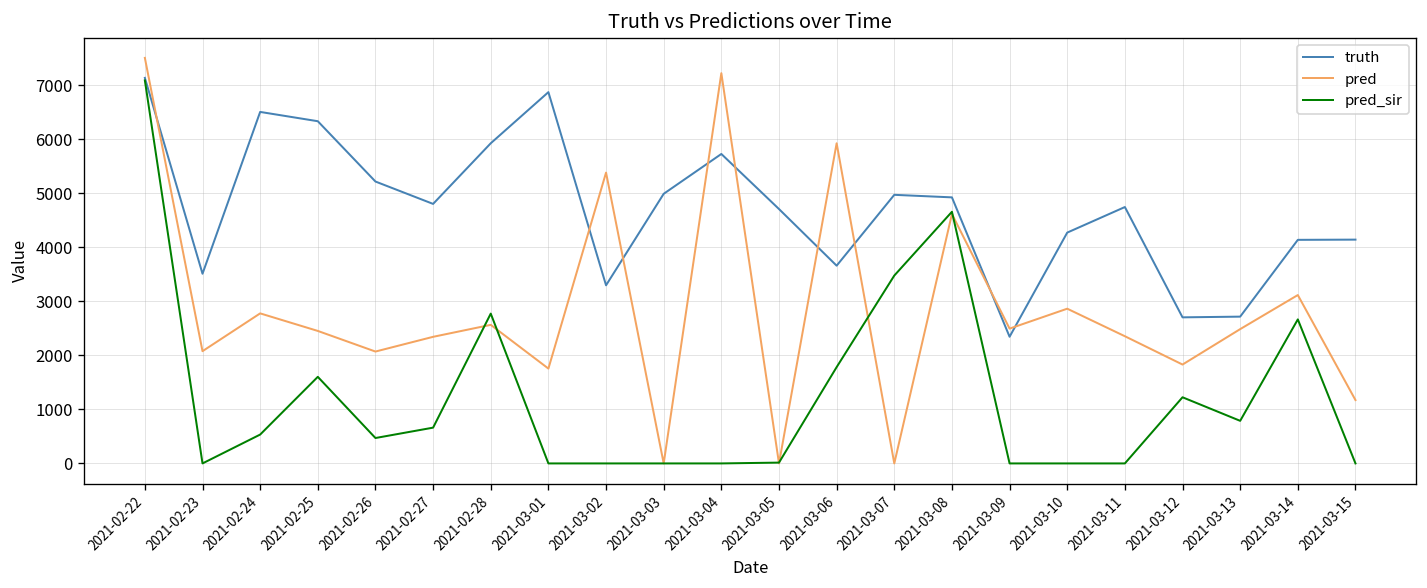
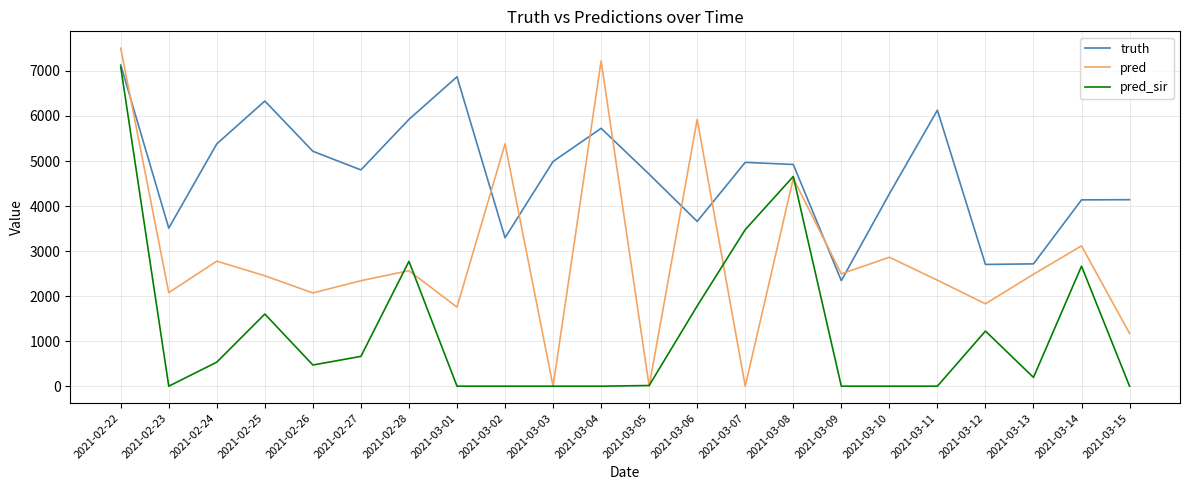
truth, 2021-02-24: 6500 -> 5400
truth, 2021-03-11: 4700 -> 6100
pred_sir, 2021-03-13: 800 -> 200
